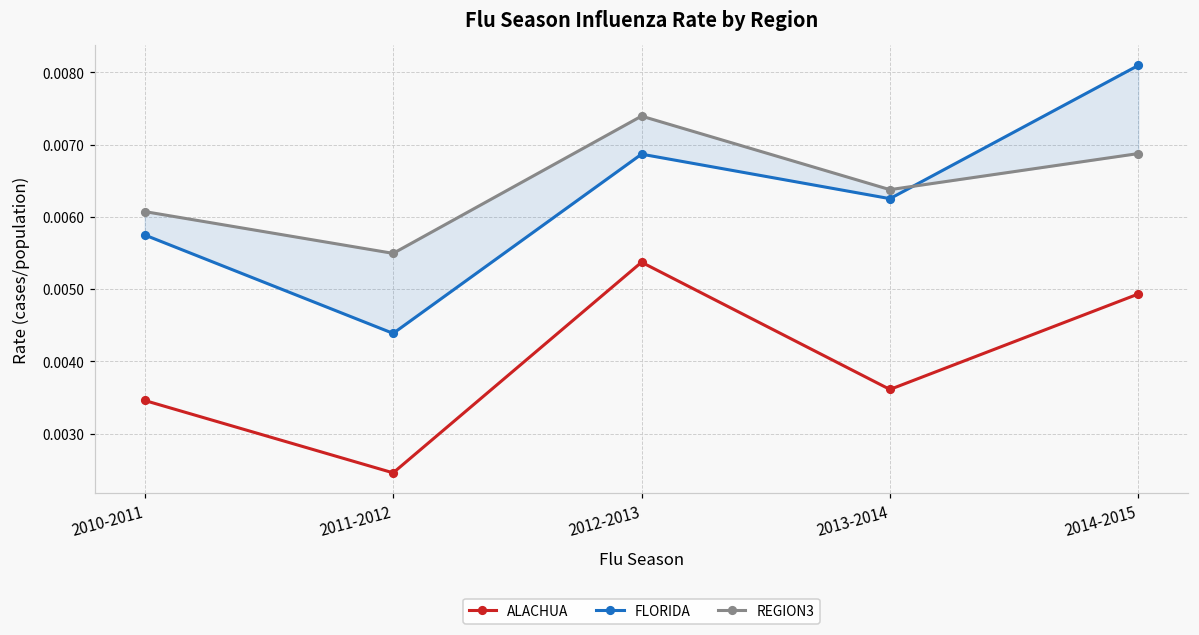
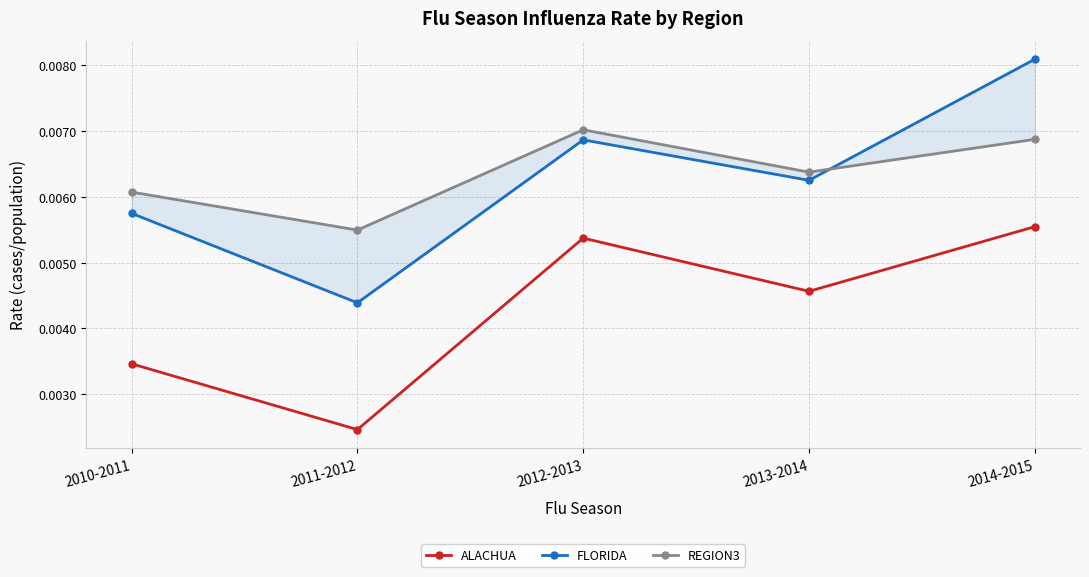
REGION3, 2012-2013: 0.0074 -> 0.0070
ALACHUA, 2013-2014: 0.0036 -> 0.0046
ALACHUA, 2014-2015: 0.0049 -> 0.0055
